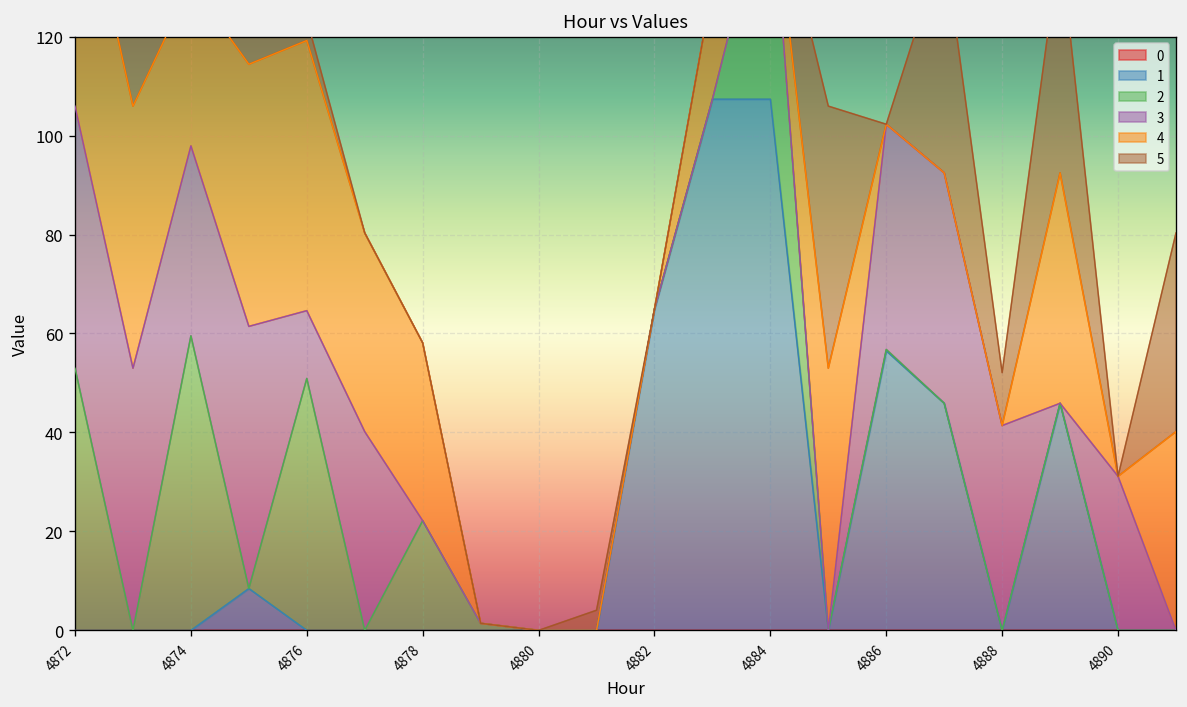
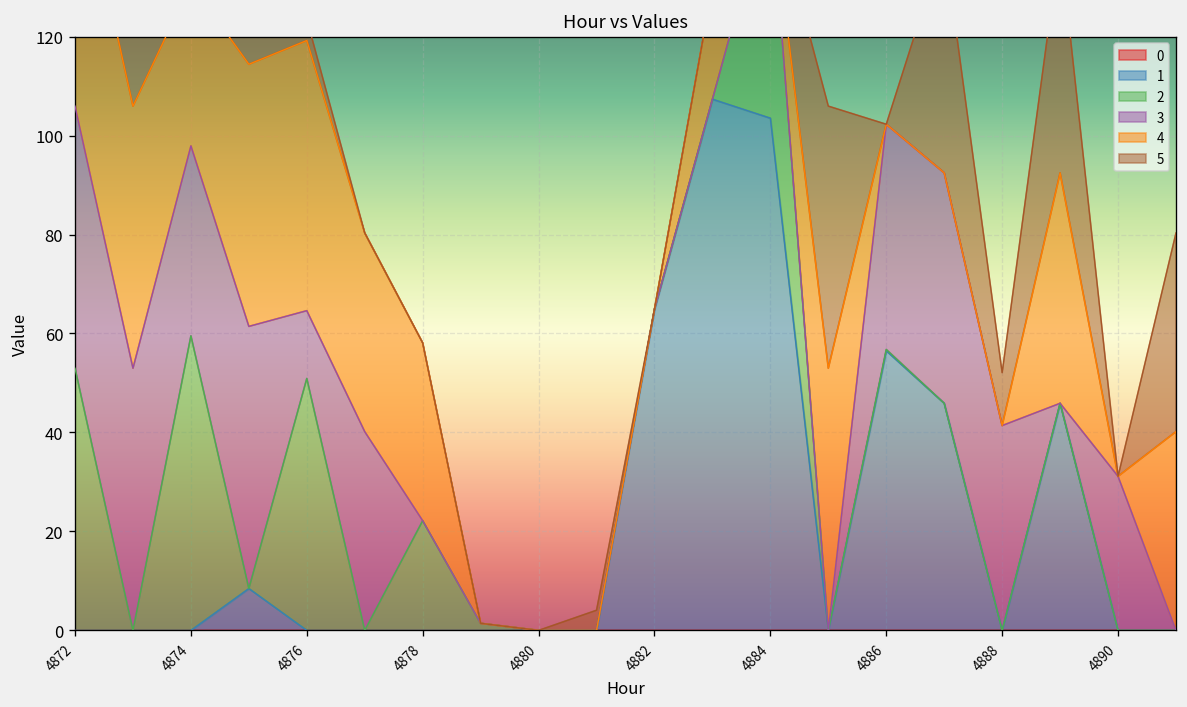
1, 4884: 107 -> 104
